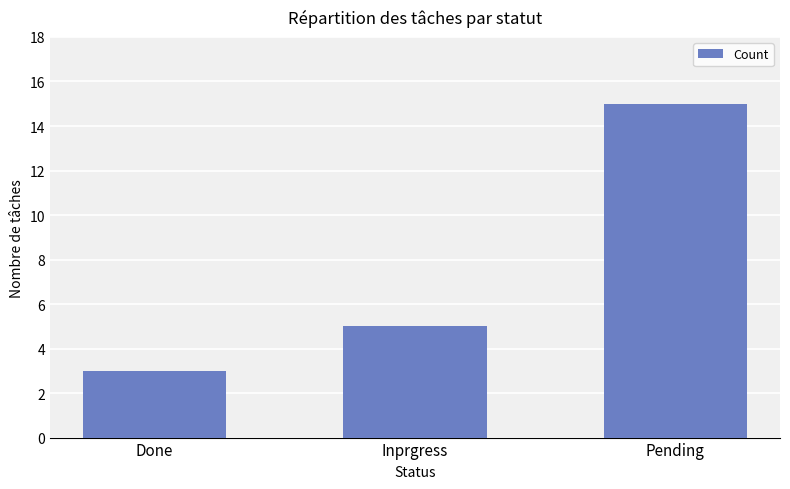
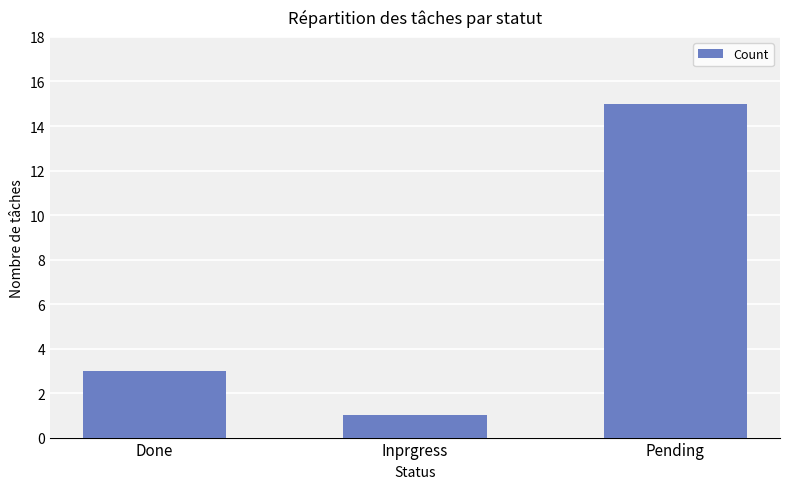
Inprgress: 5 -> 1
